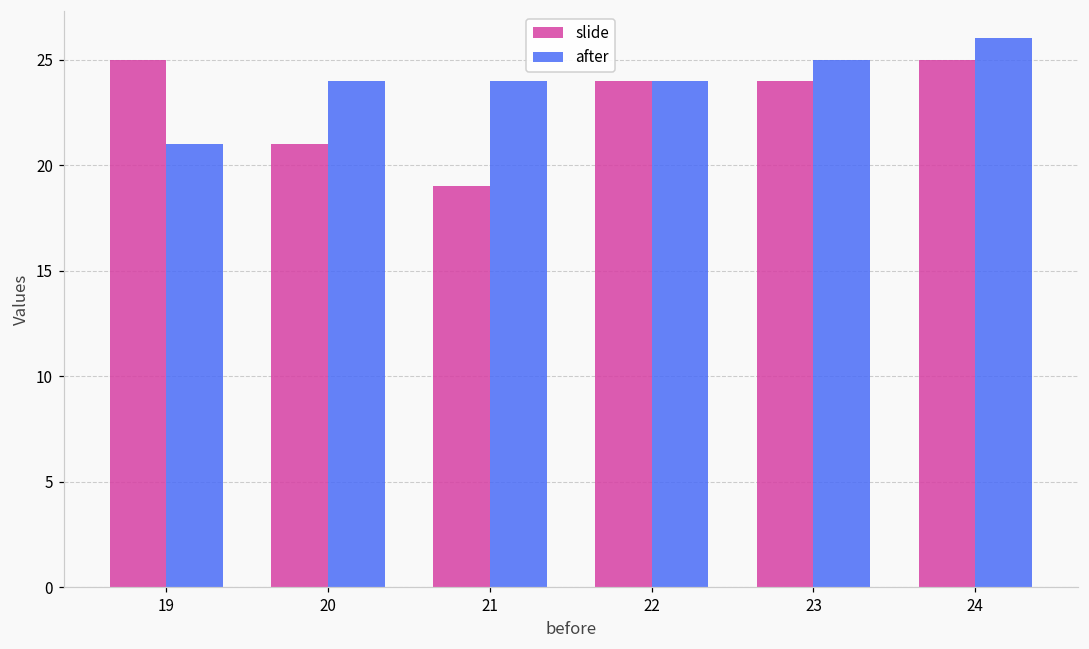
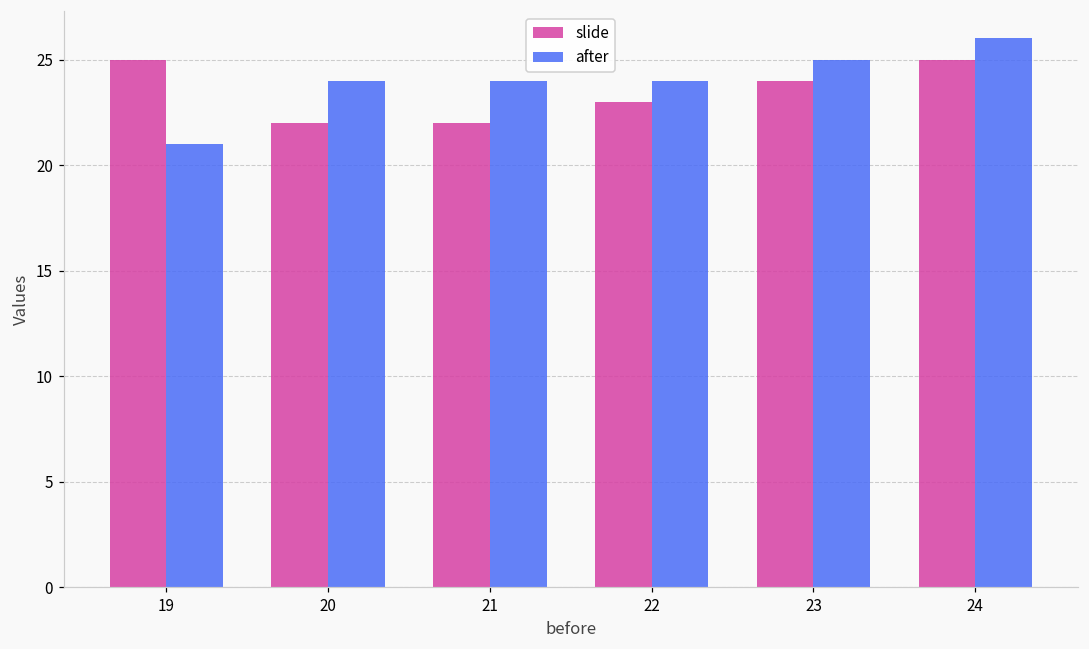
slide, 20: 21 -> 22
slide, 21: 19 -> 22
slide, 22: 24 -> 23
